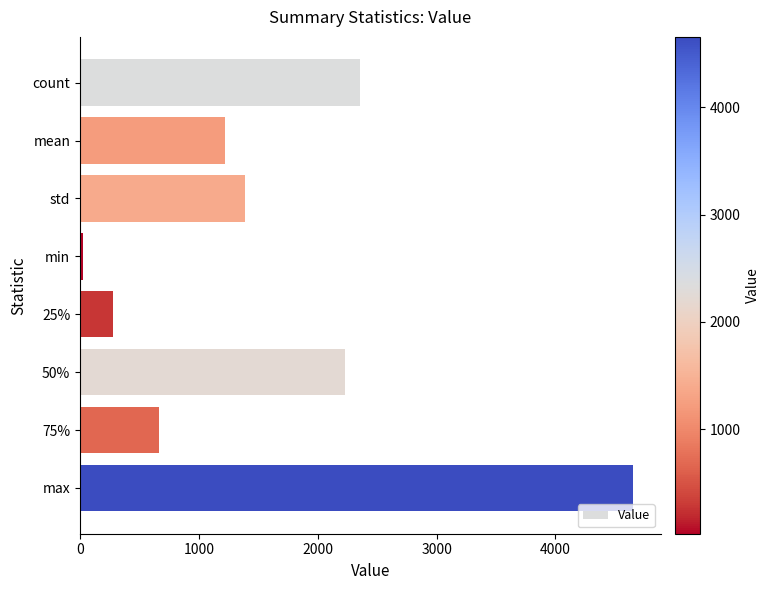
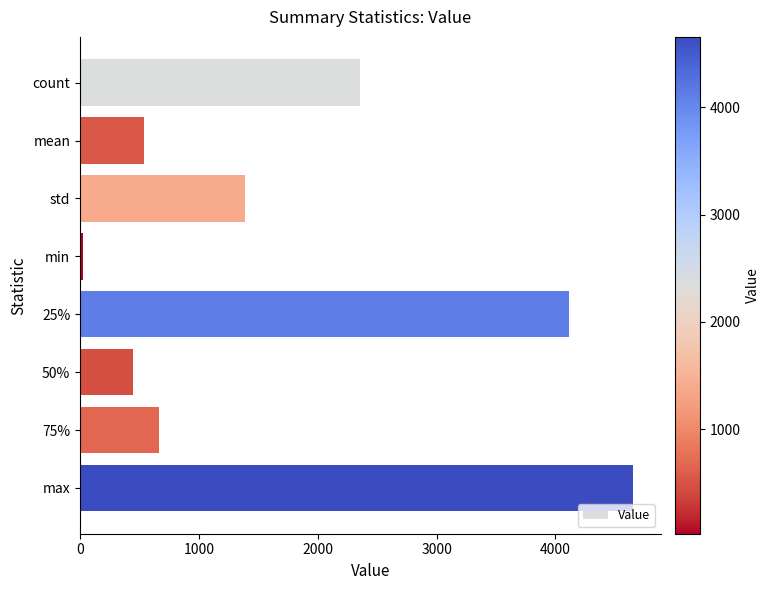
mean: 1220 -> 540
25%: 280 -> 4120
50%: 2230 -> 440
